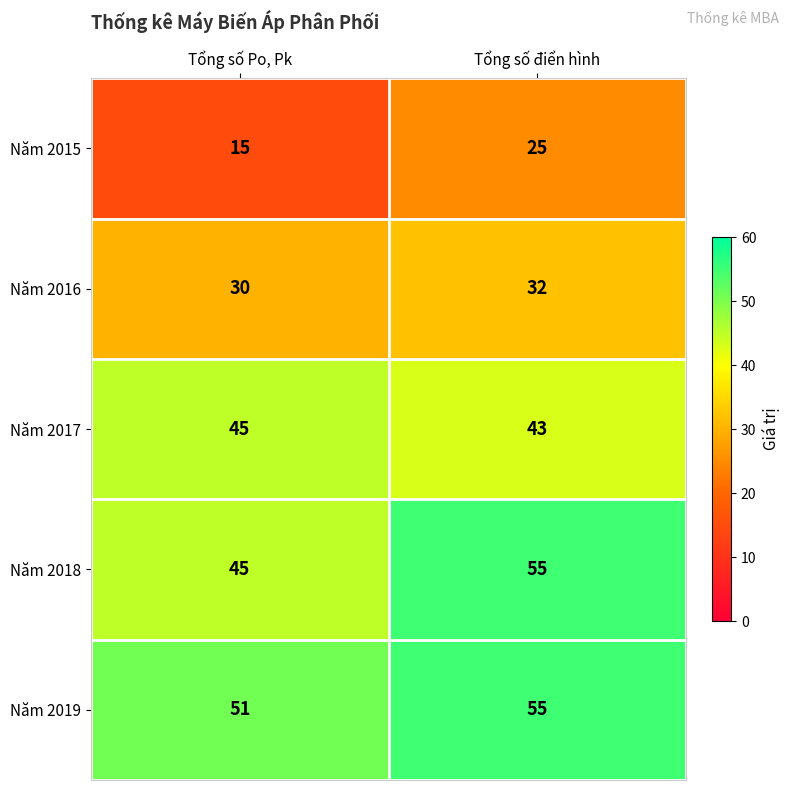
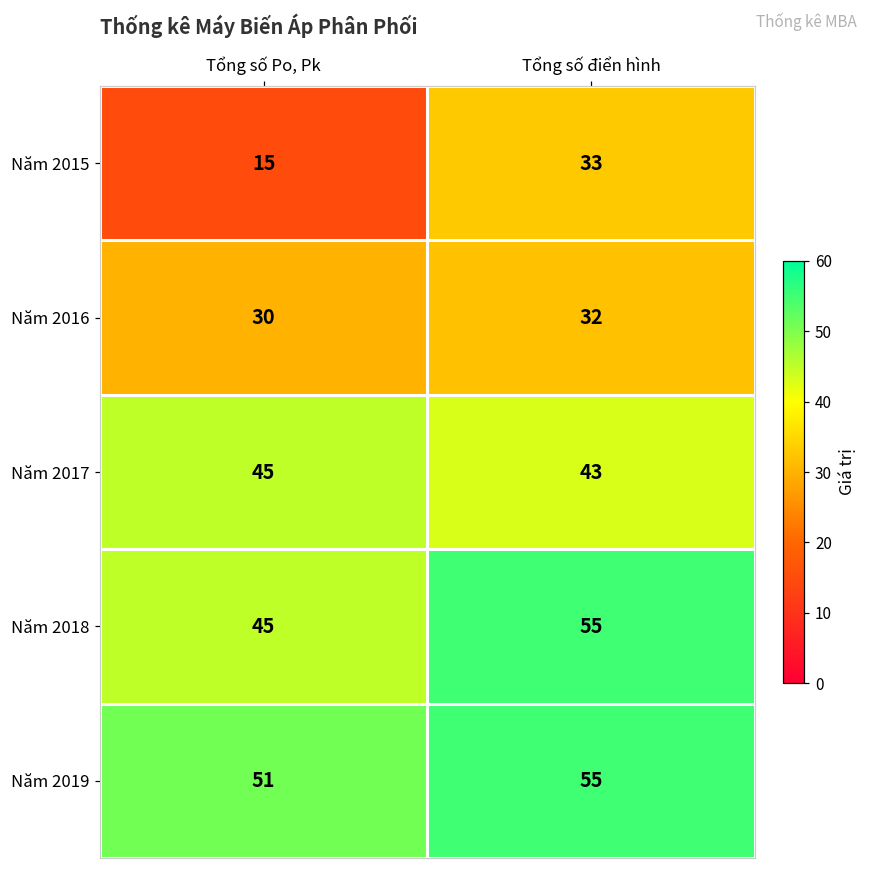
Năm 2015, Tổng số điển hình: 25 -> 33
